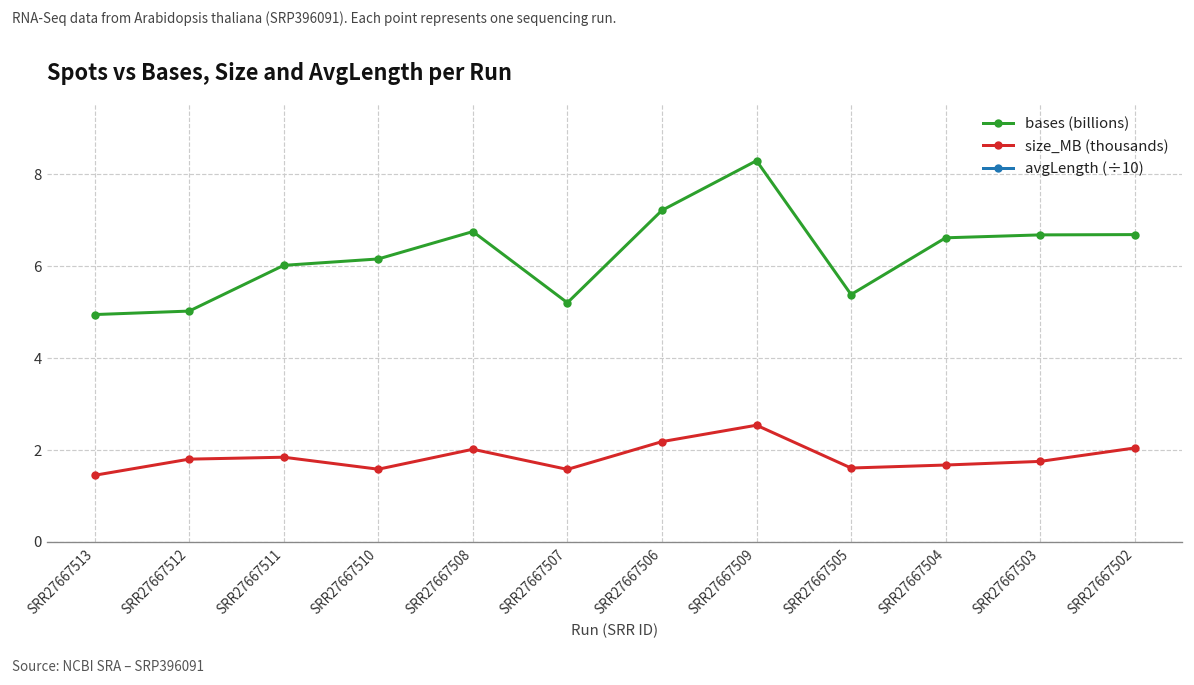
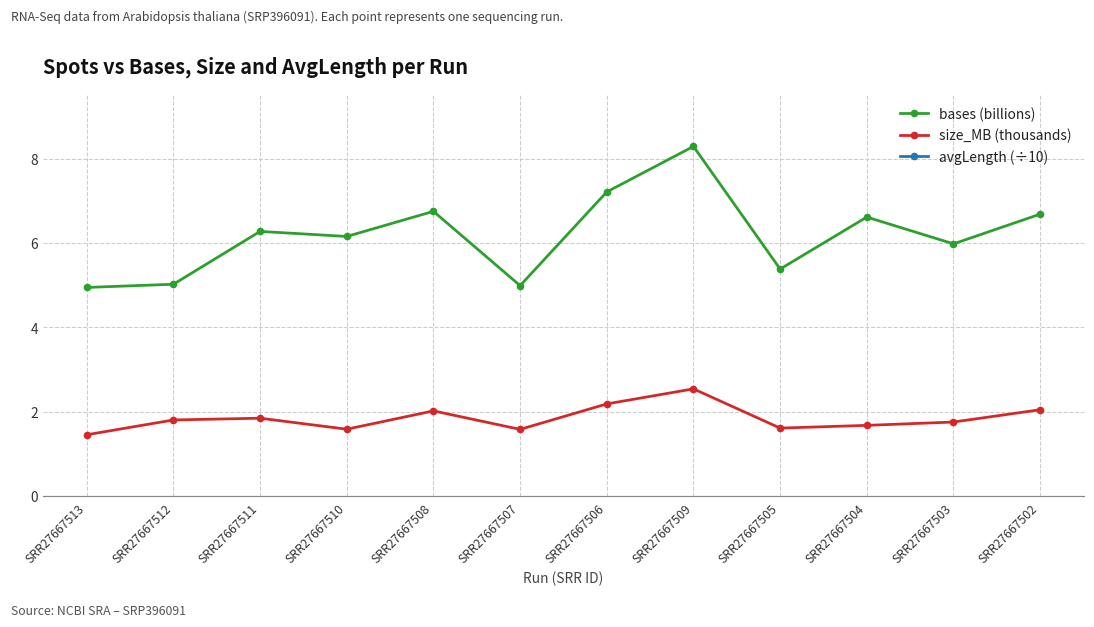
bases (billions), SRR27667511: 6.0 -> 6.3
bases (billions), SRR27667507: 5.2 -> 5.0
bases (billions), SRR27667503: 6.7 -> 6.0
